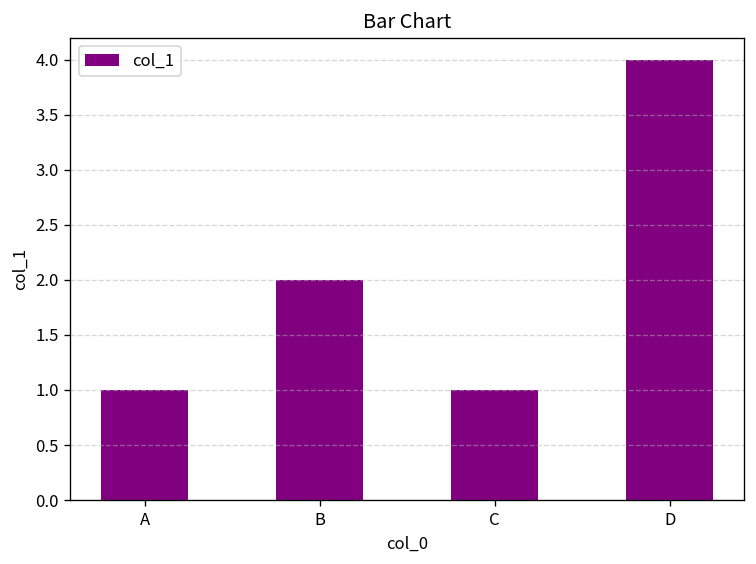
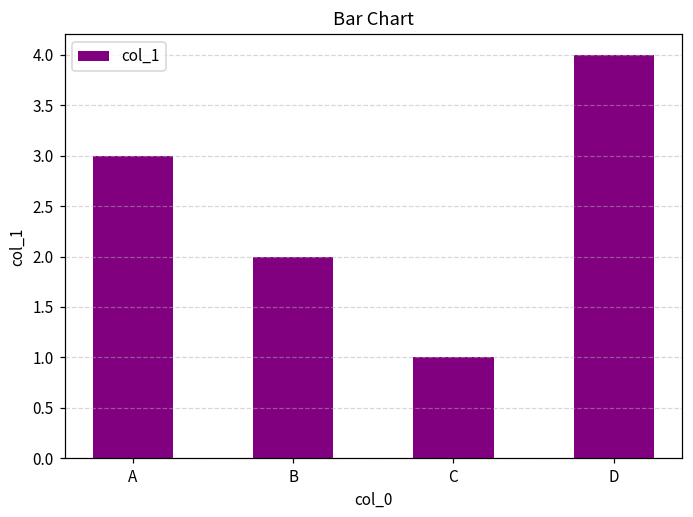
A: 1 -> 3
